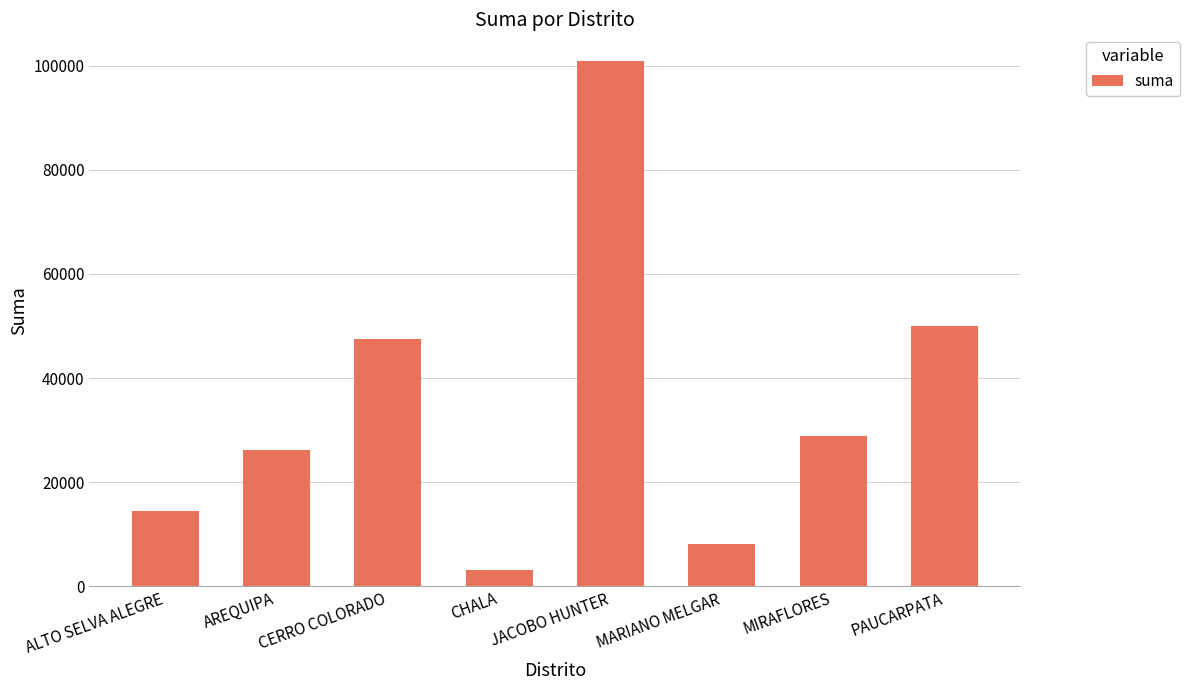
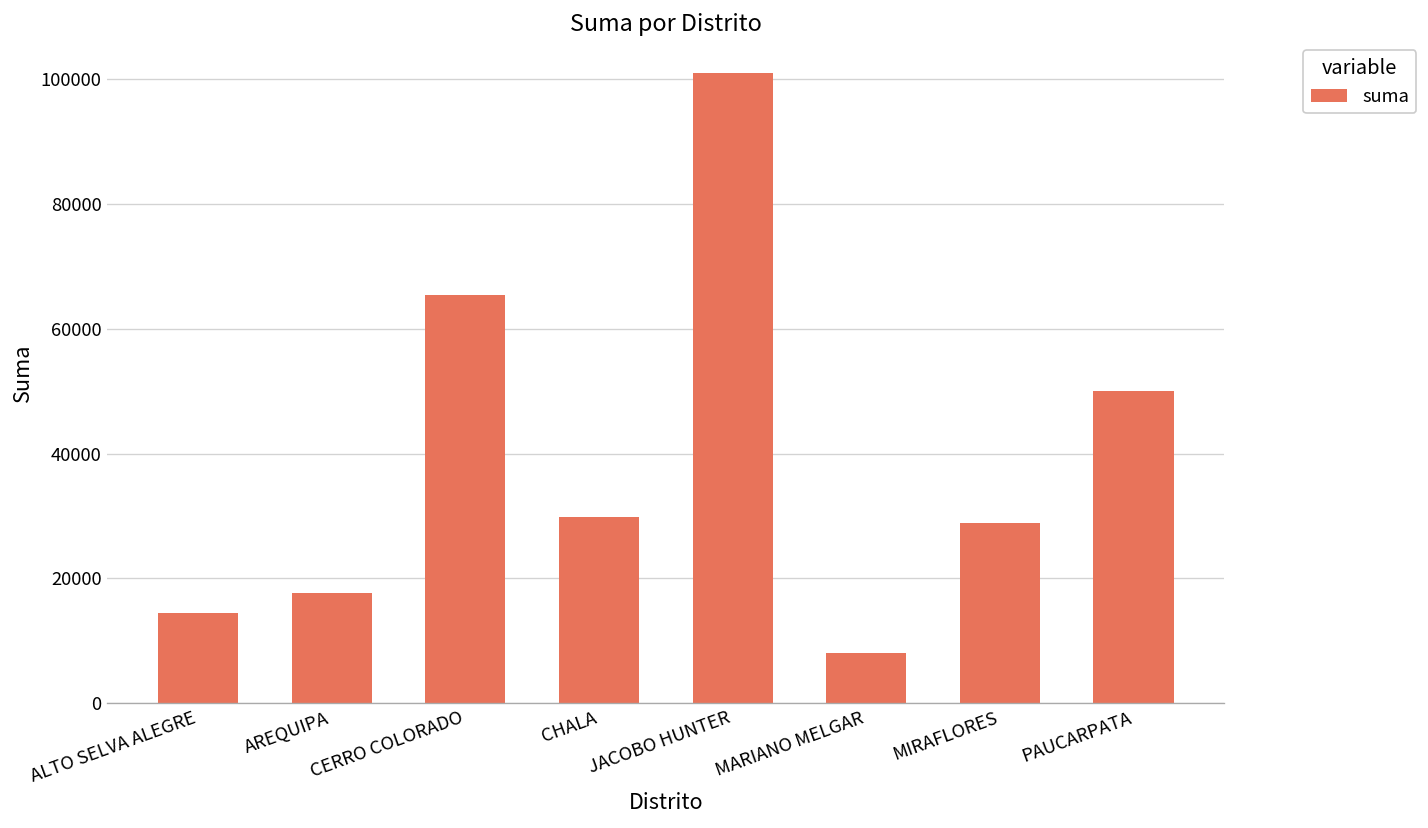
AREQUIPA: 26000 -> 18000
CERRO COLORADO: 48000 -> 65000
CHALA: 3000 -> 30000
